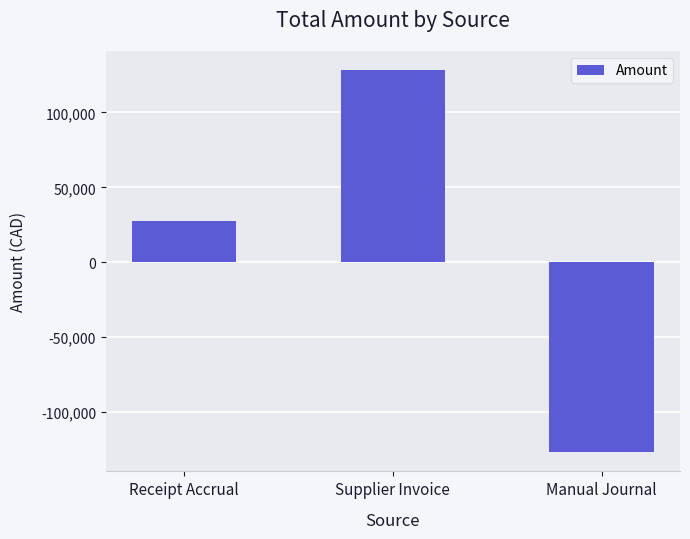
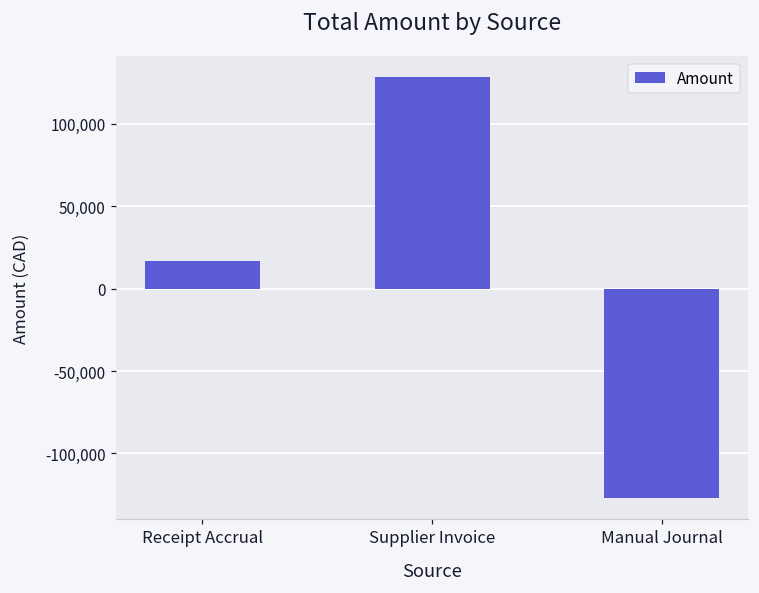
Receipt Accrual: 28,000 -> 17,000
